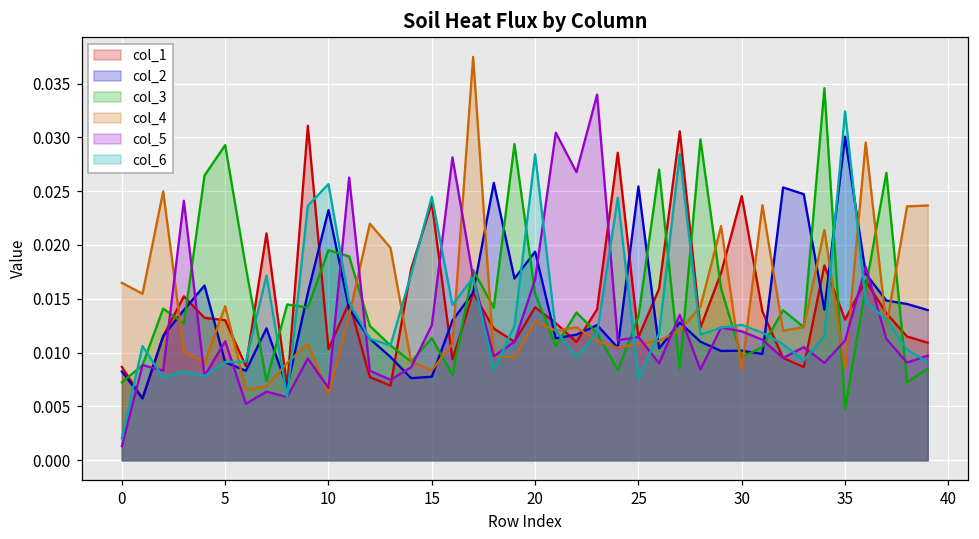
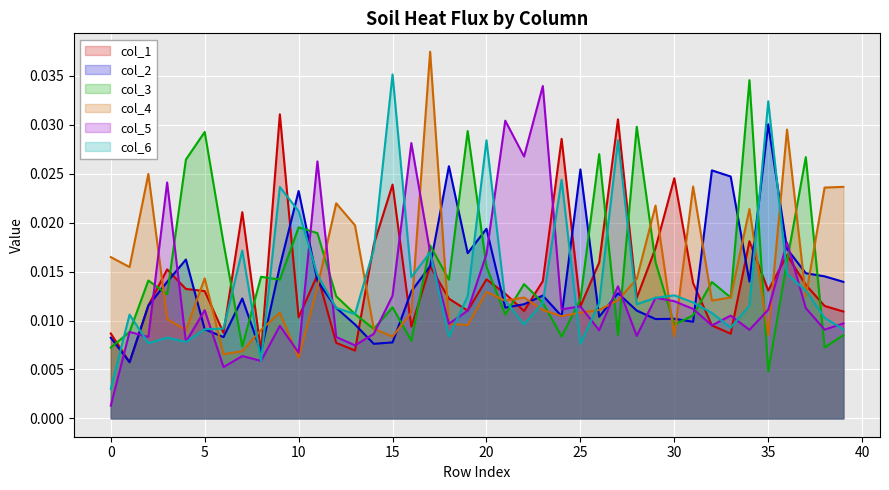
col_6, 0: 0.002 -> 0.003
col_6, 10: 0.026 -> 0.021
col_6, 15: 0.024 -> 0.035
col_3, 25: 0.013 -> 0.012
